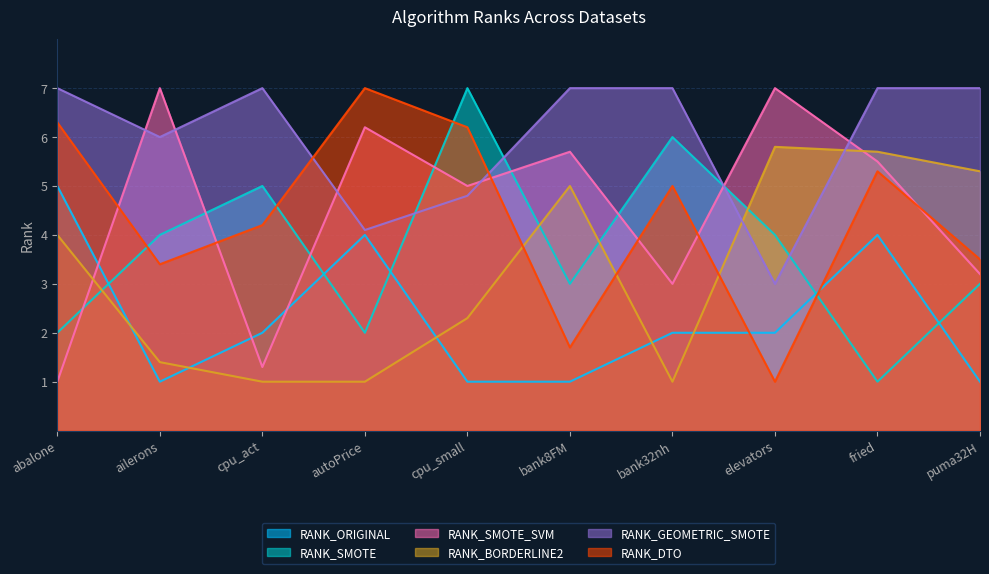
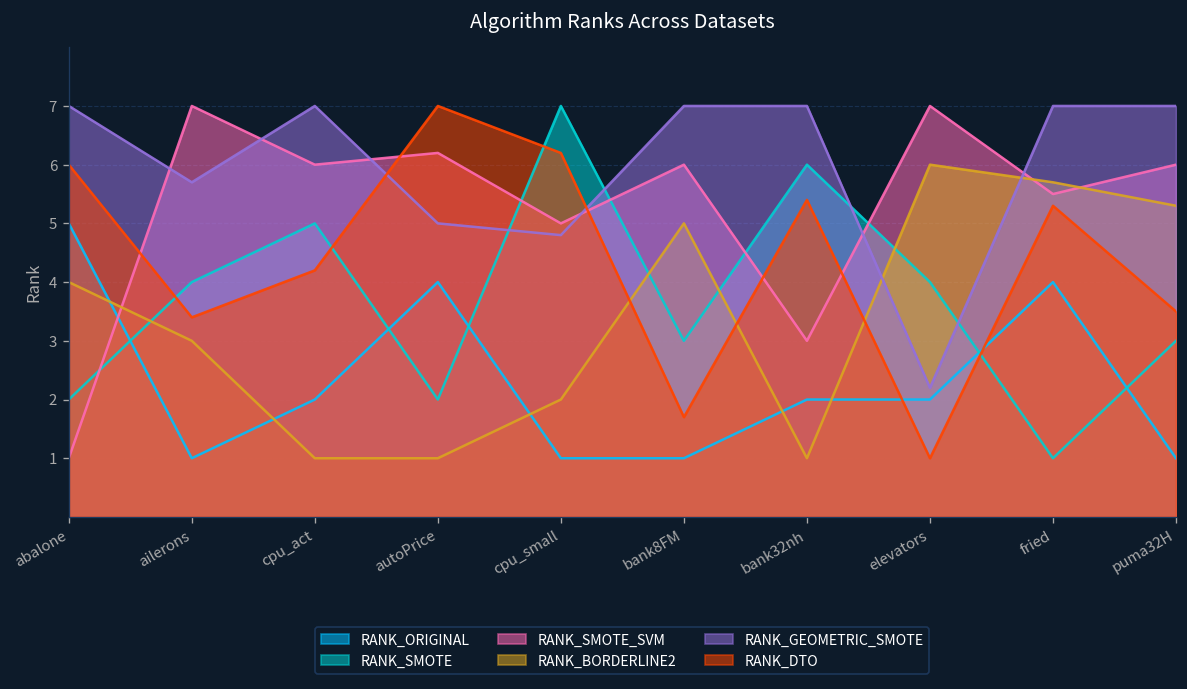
RANK_DTO, abalone: 6.3 -> 6.0
RANK_BORDERLINE2, ailerons: 1.4 -> 3.0
RANK_GEOMETRIC_SMOTE, ailerons: 6.0 -> 5.7
RANK_SMOTE_SVM, cpu_act: 1.3 -> 6.0
RANK_GEOMETRIC_SMOTE, autoPrice: 4.1 -> 5.0
RANK_BORDERLINE2, cpu_small: 2.3 -> 2.0
RANK_SMOTE_SVM, bank8FM: 5.7 -> 6.0
RANK_DTO, bank32nh: 5.0 -> 5.4
RANK_BORDERLINE2, elevators: 5.8 -> 6.0
RANK_GEOMETRIC_SMOTE, elevators: 3.0 -> 2.2
RANK_SMOTE_SVM, puma32H: 3.2 -> 6.0
